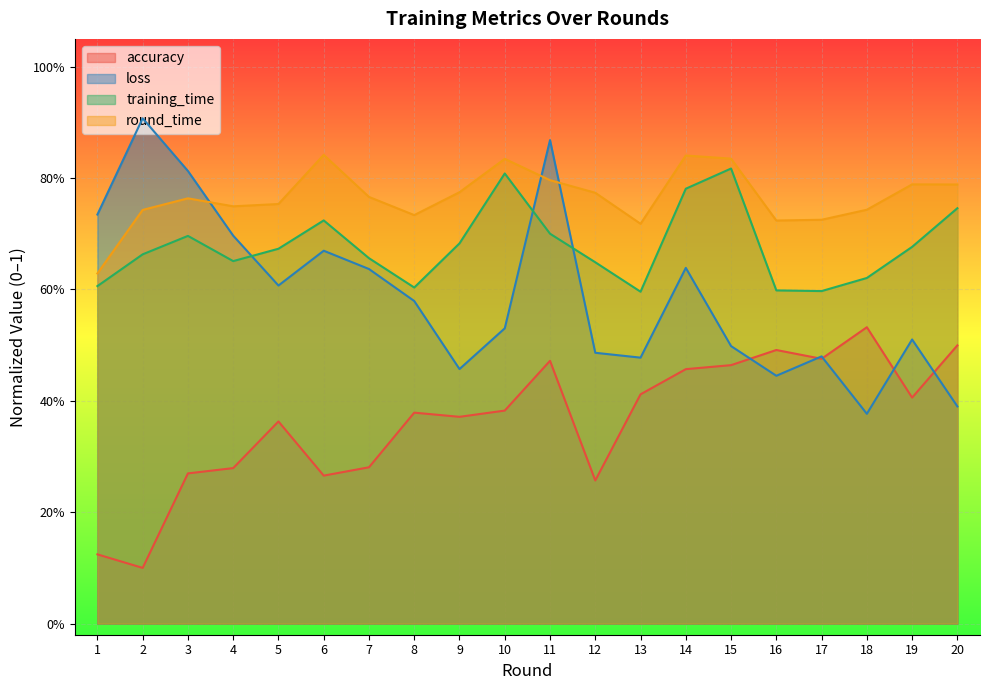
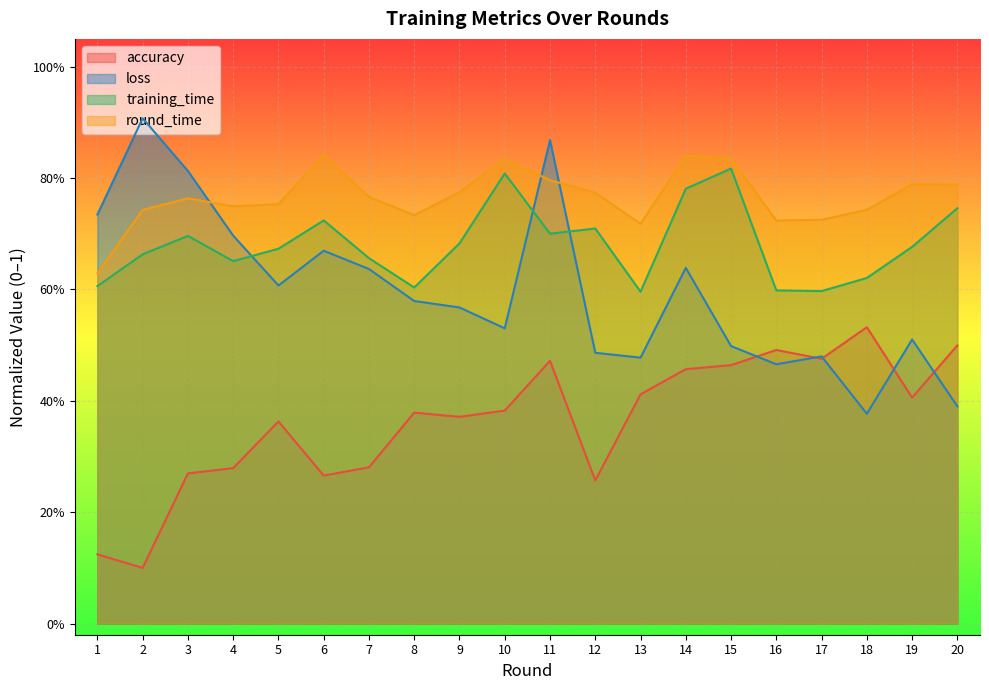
loss, 9: 46% -> 57%
training_time, 12: 65% -> 71%
loss, 16: 45% -> 47%
